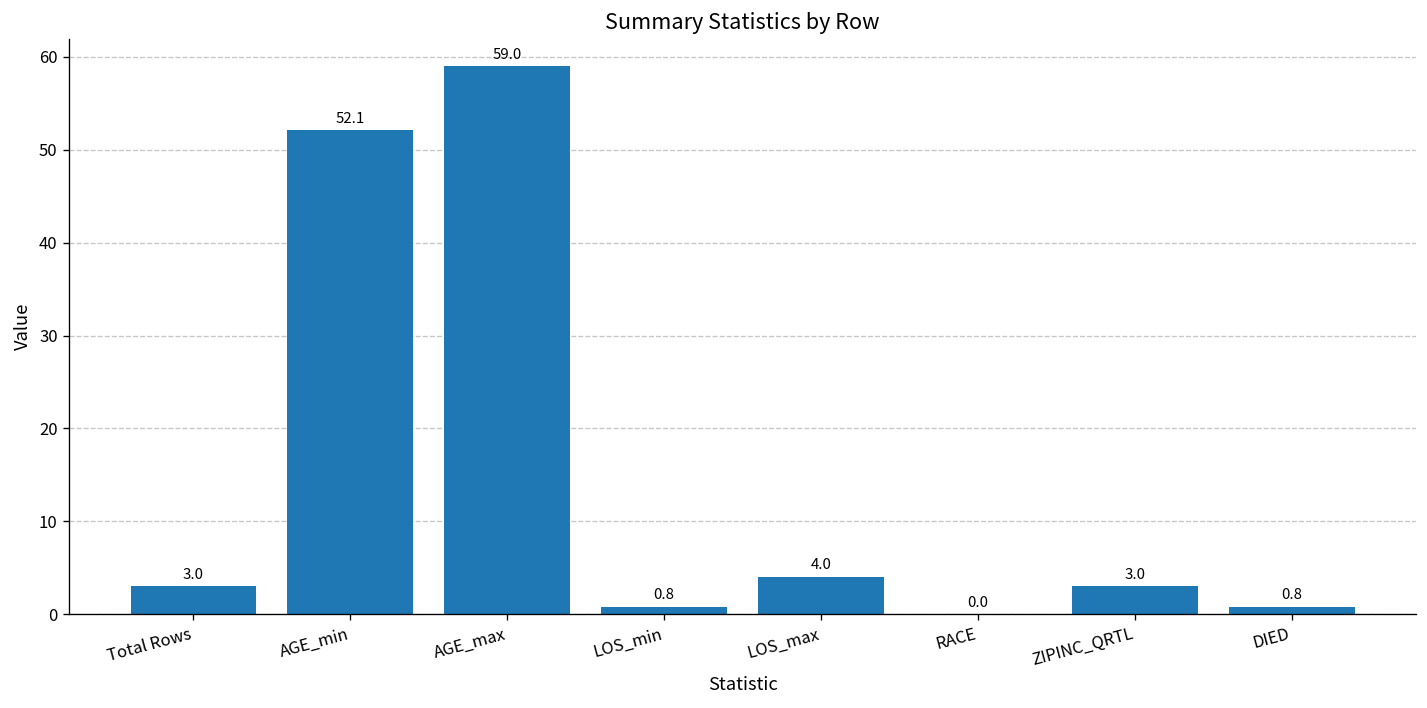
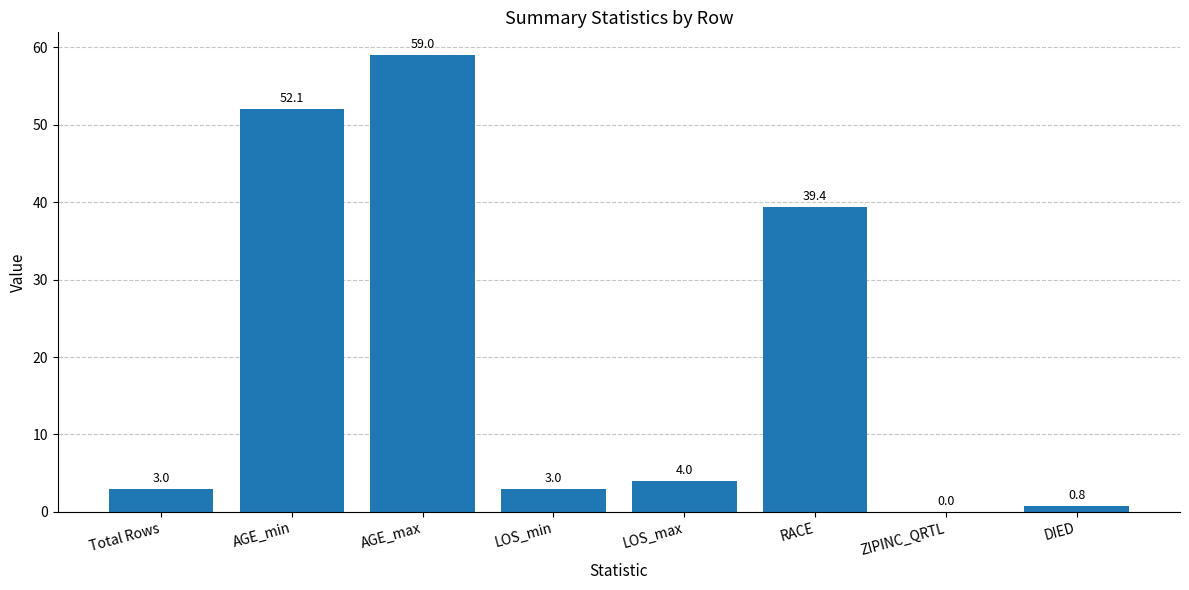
LOS_min: 0.8 -> 3.0
RACE: 0.0 -> 39.4
ZIPINC_QRTL: 3.0 -> 0.0
